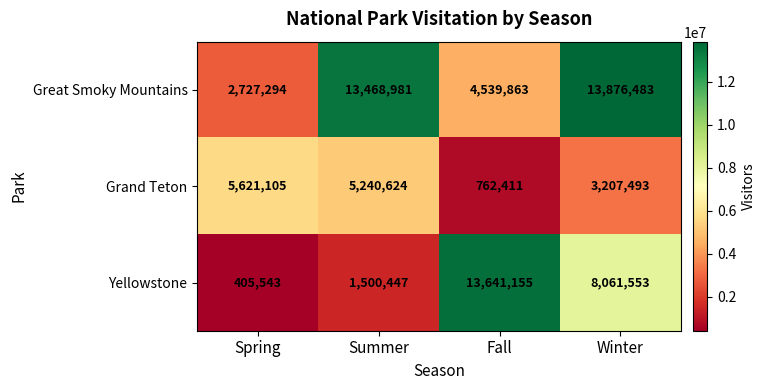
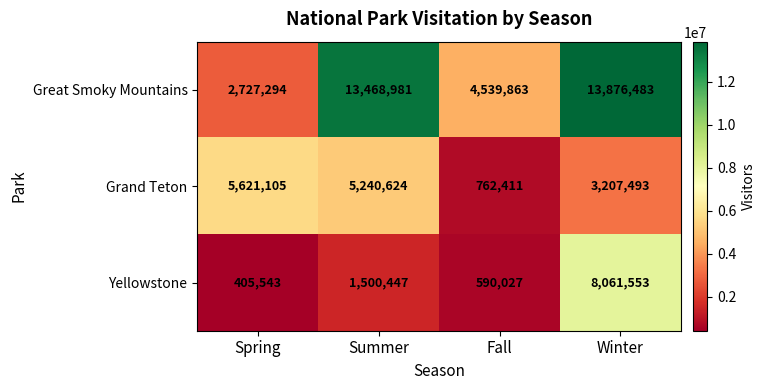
Yellowstone, Fall: 13,641,155 -> 590,027
